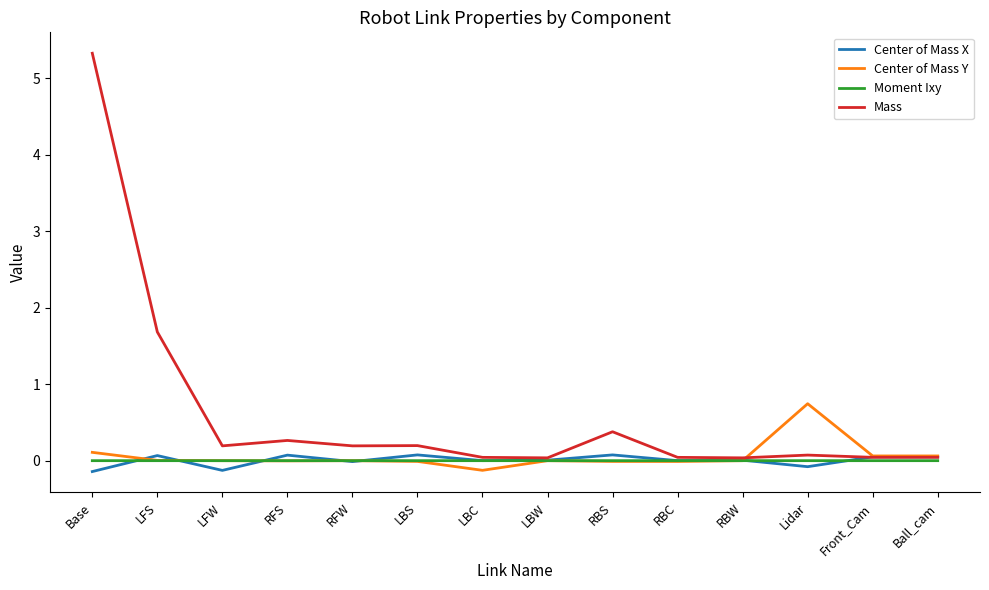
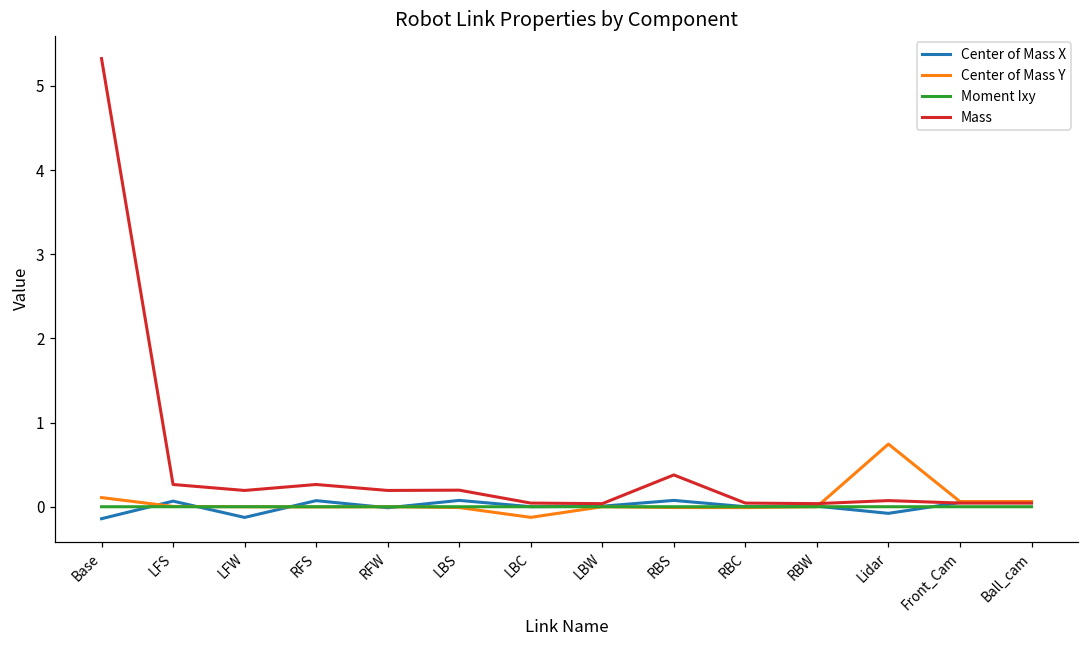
Mass, LFS: 1.7 -> 0.3
